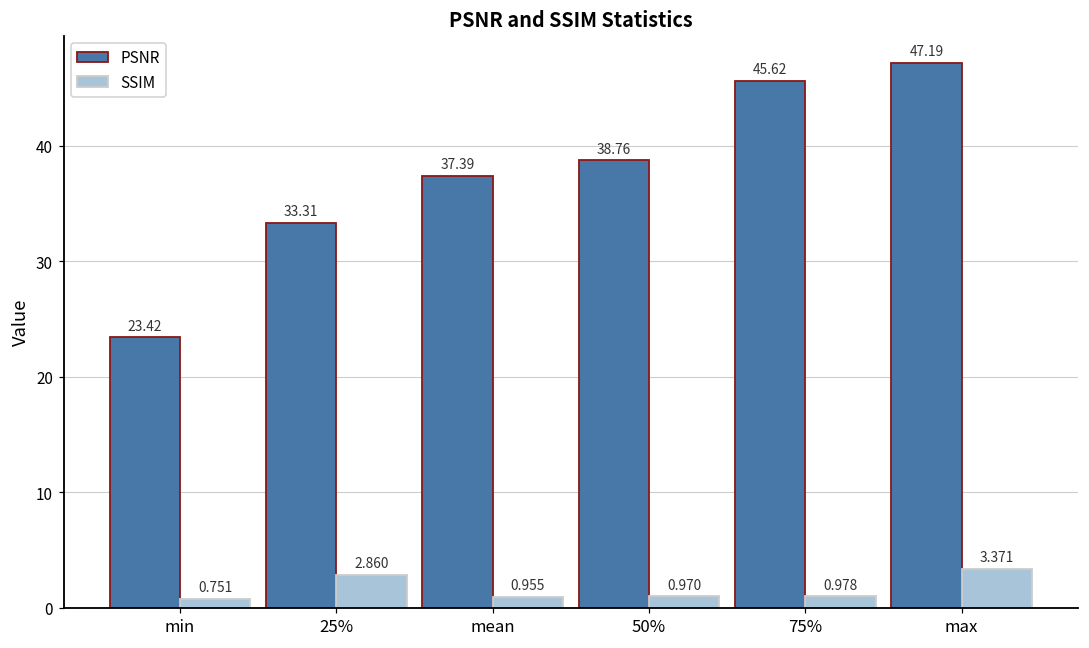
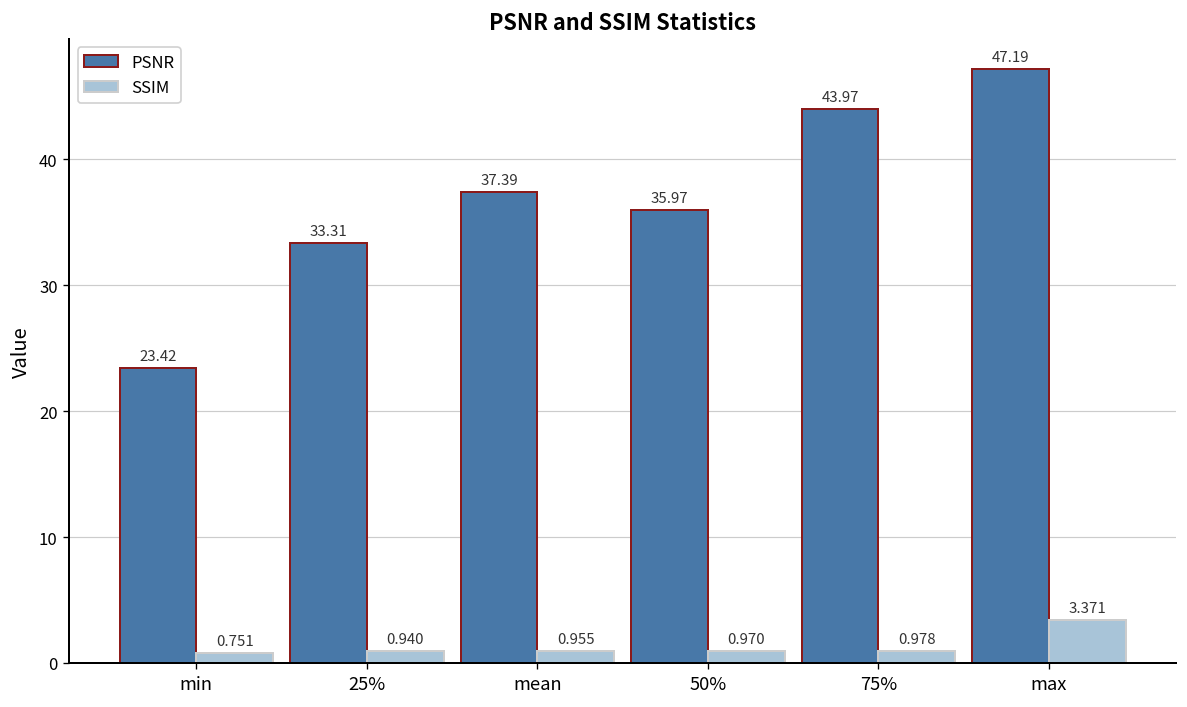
SSIM, 25%: 2.860 -> 0.940
PSNR, 50%: 38.76 -> 35.97
PSNR, 75%: 45.62 -> 43.97
